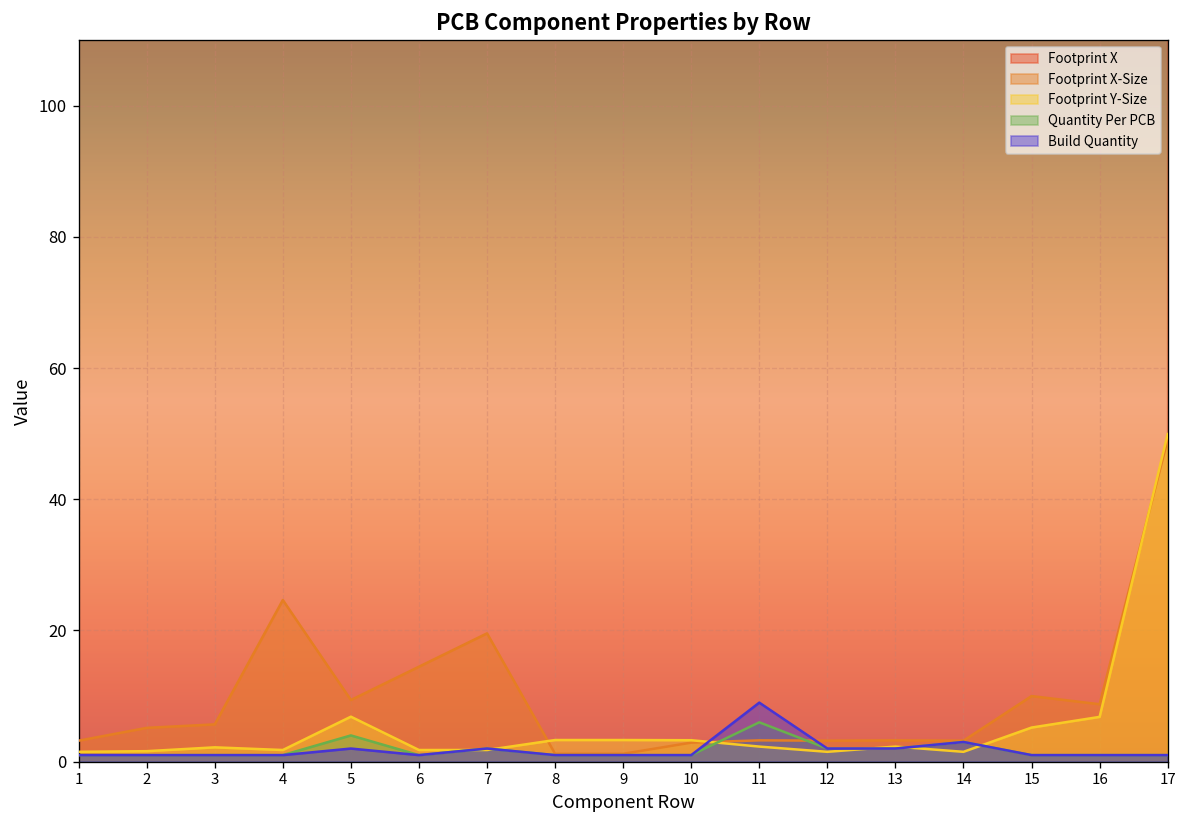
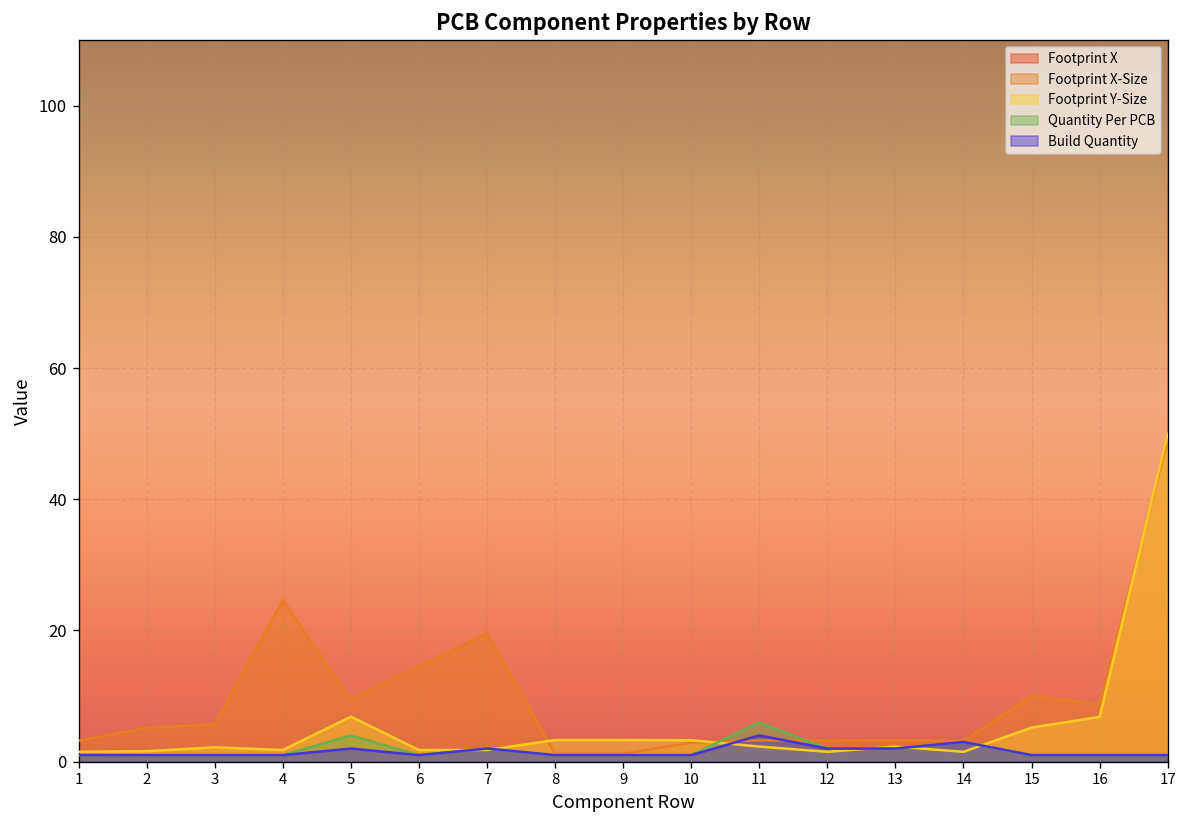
Build Quantity, 11: 9 -> 4
